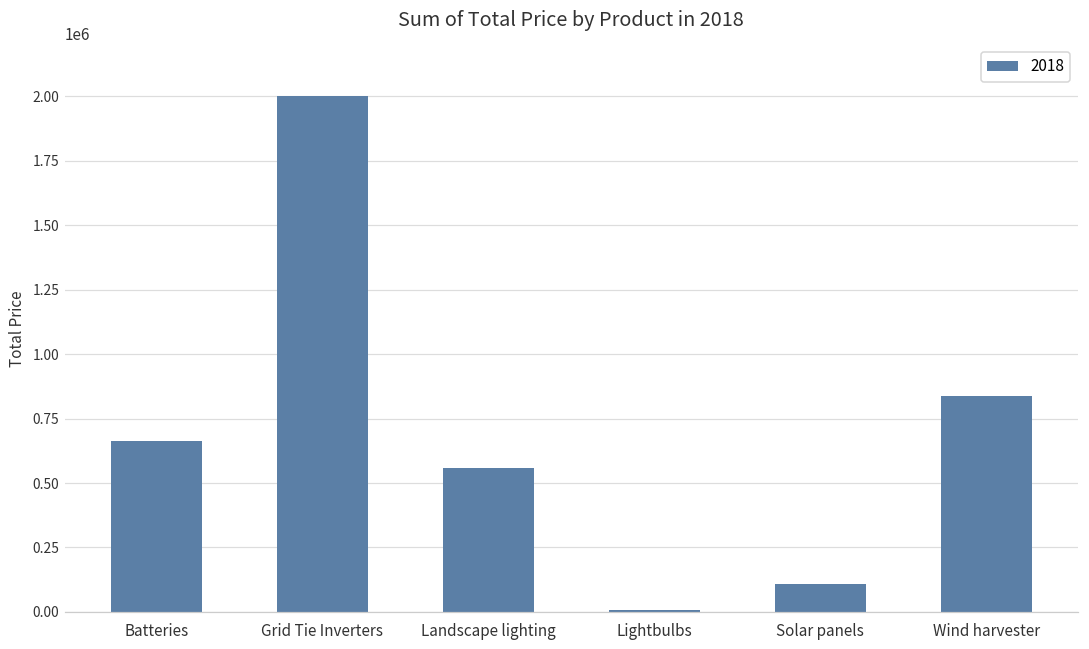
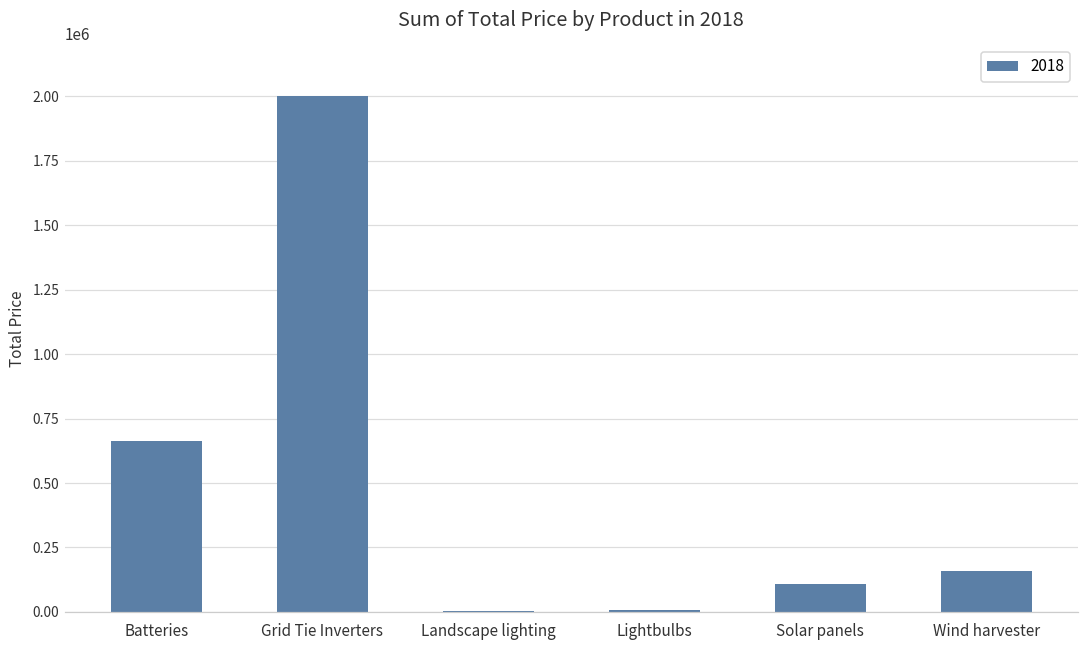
Landscape lighting: 560000 -> 0
Wind harvester: 840000 -> 160000
